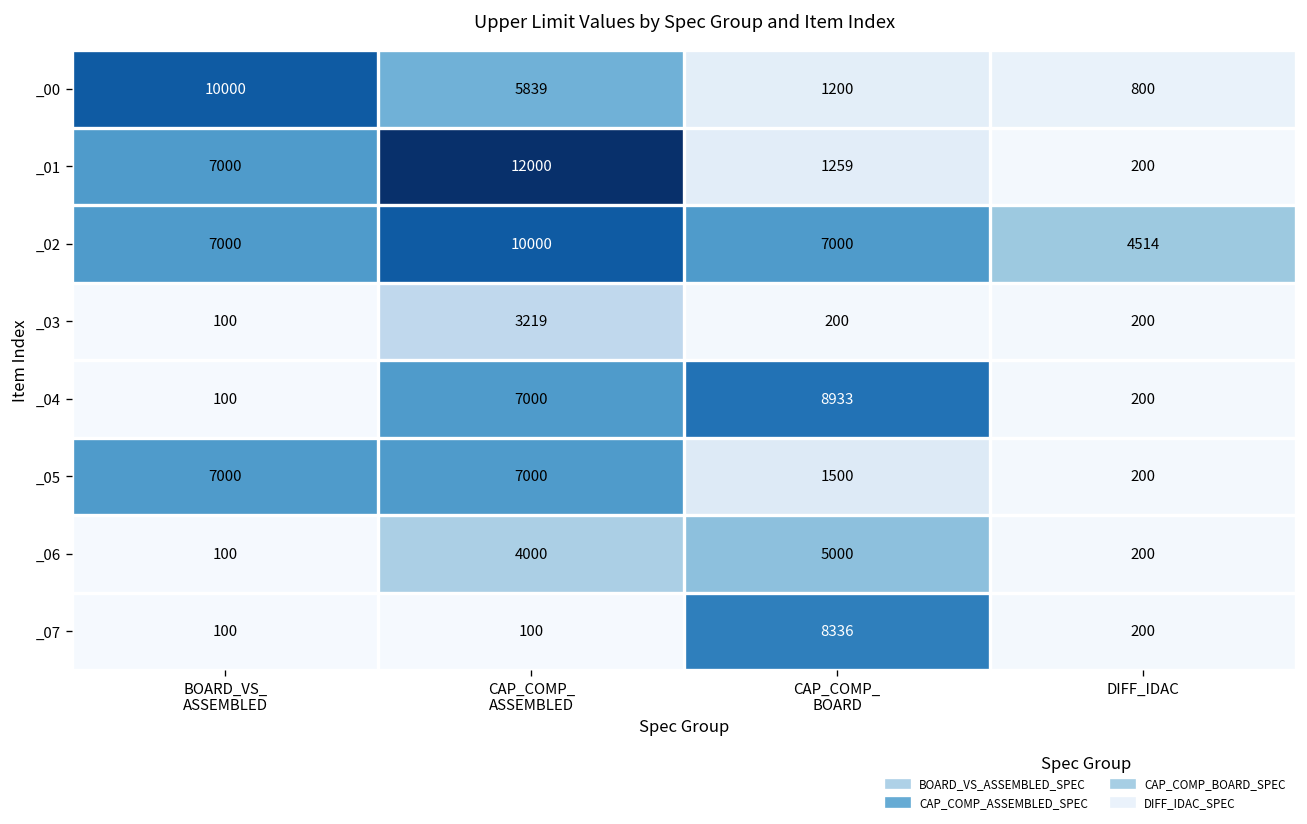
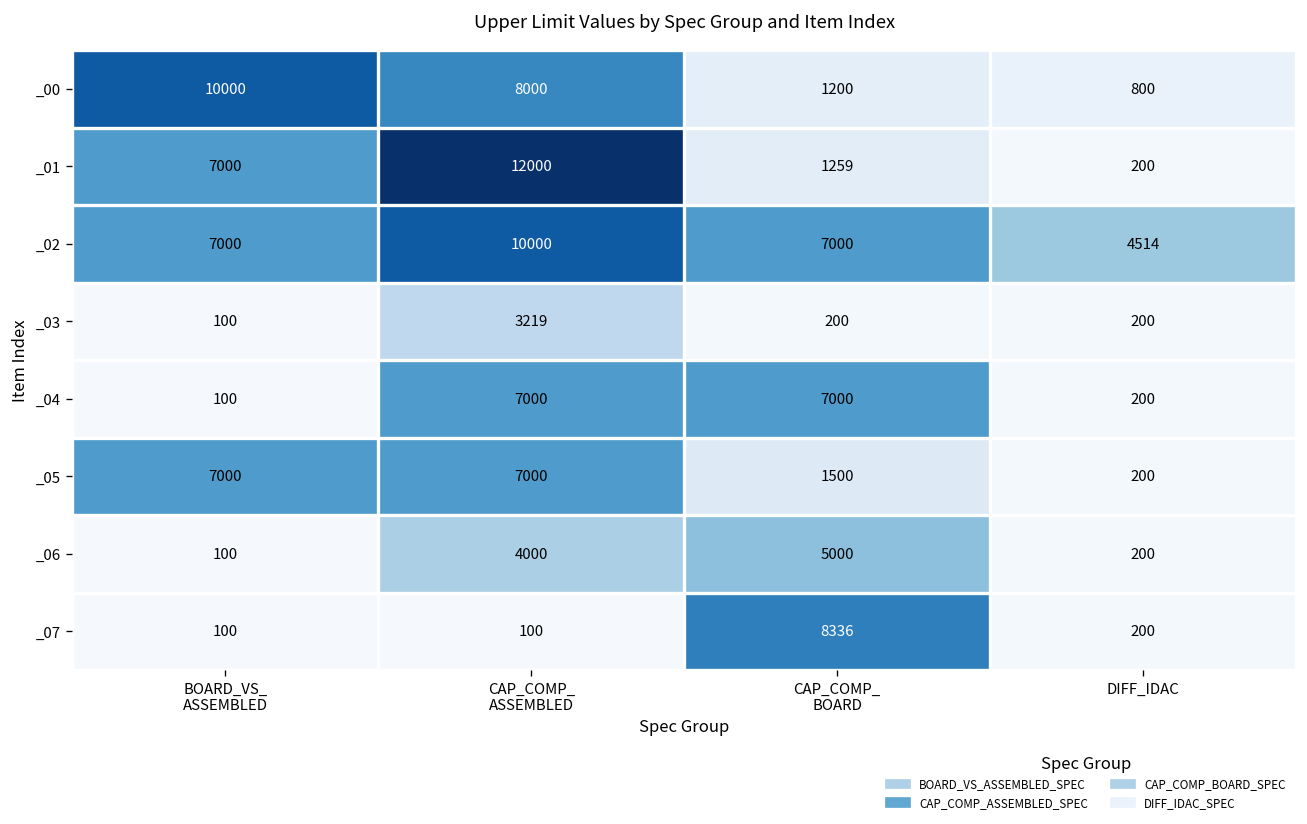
_00, CAP_COMP_ ASSEMBLED: 5839 -> 8000
_04, CAP_COMP_ BOARD: 8933 -> 7000
